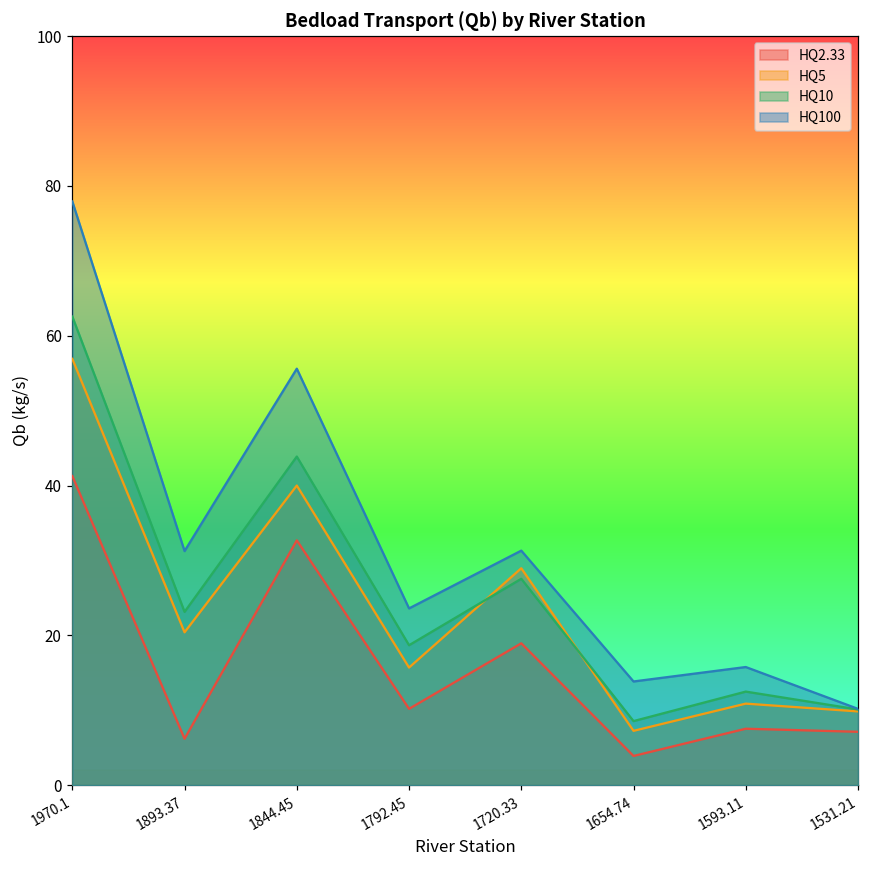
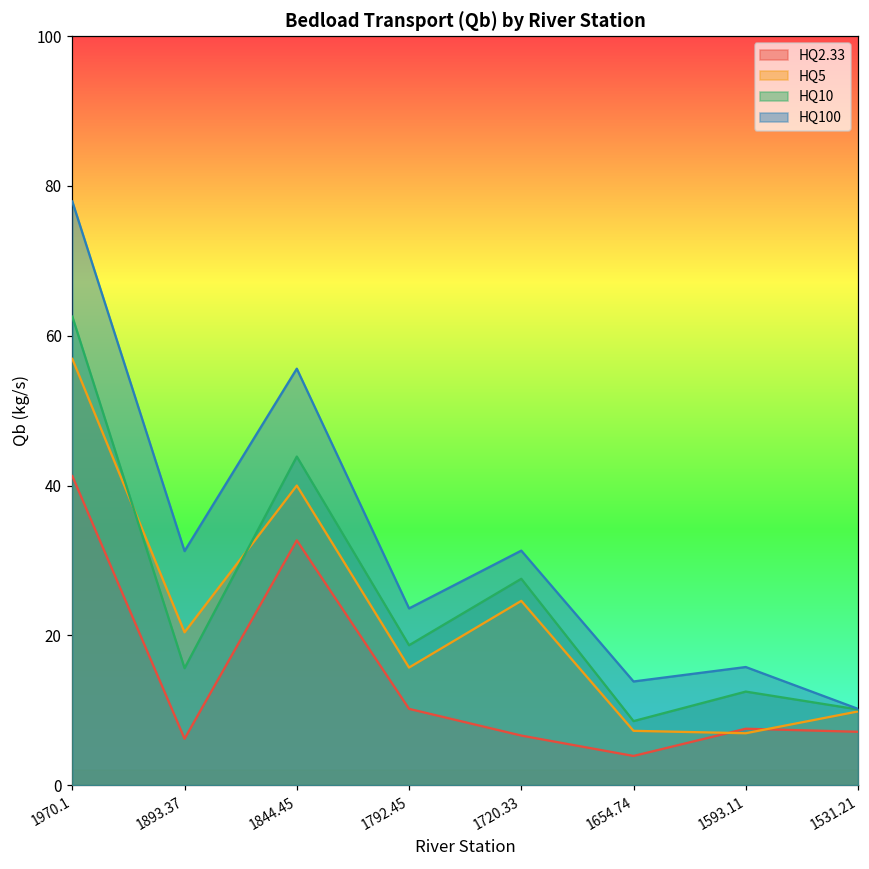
HQ10, 1893.37: 23 -> 16
HQ2.33, 1720.33: 19 -> 7
HQ5, 1720.33: 29 -> 25
HQ5, 1593.11: 11 -> 7
